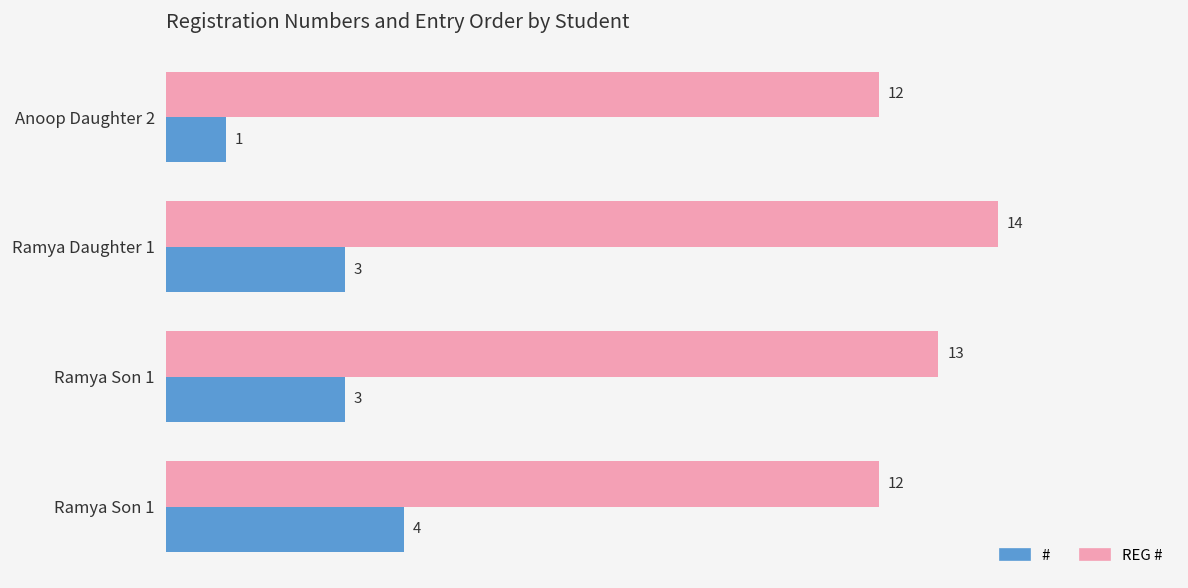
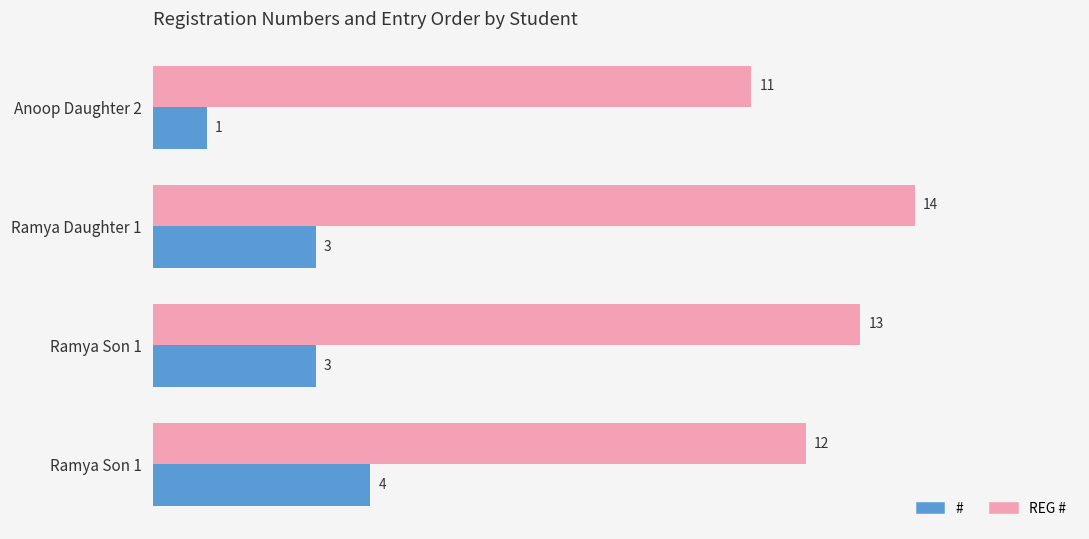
REG #, Anoop Daughter 2: 12 -> 11
